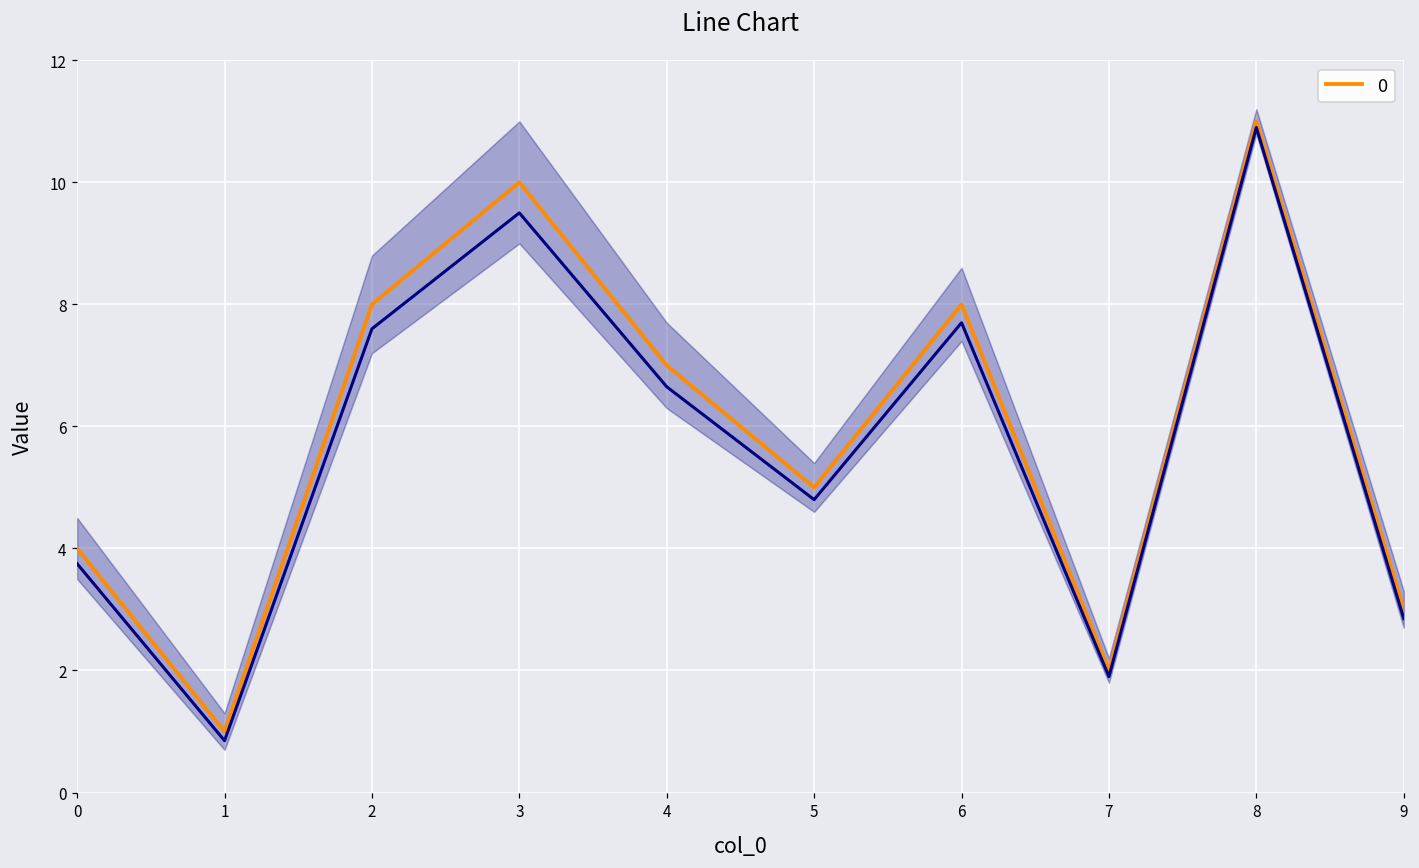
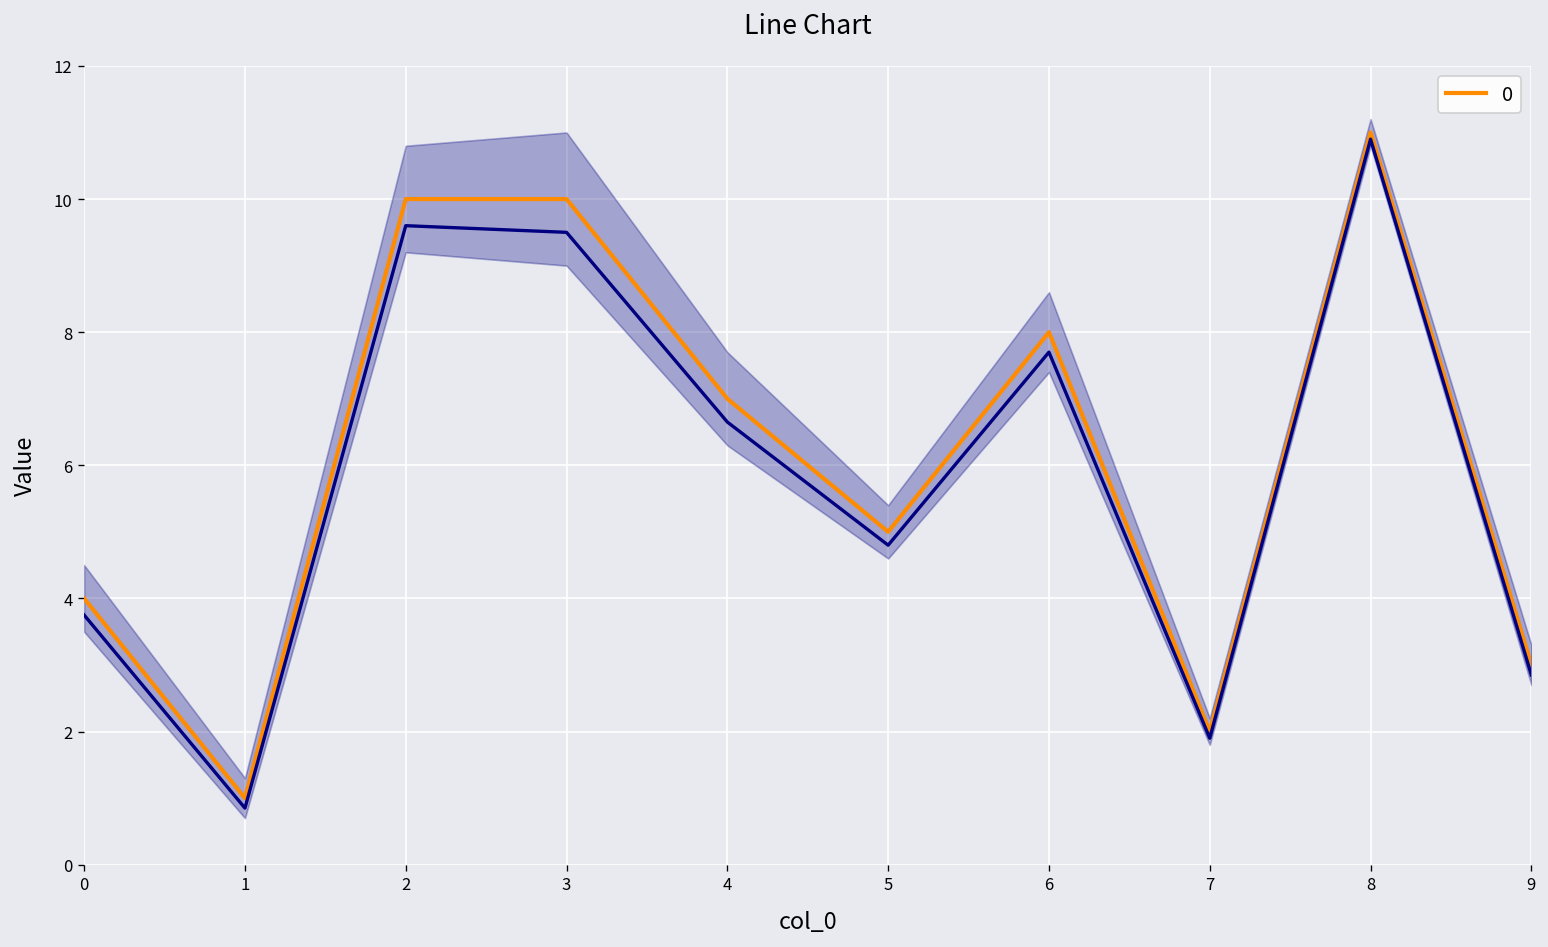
0, 2: 8 -> 10
